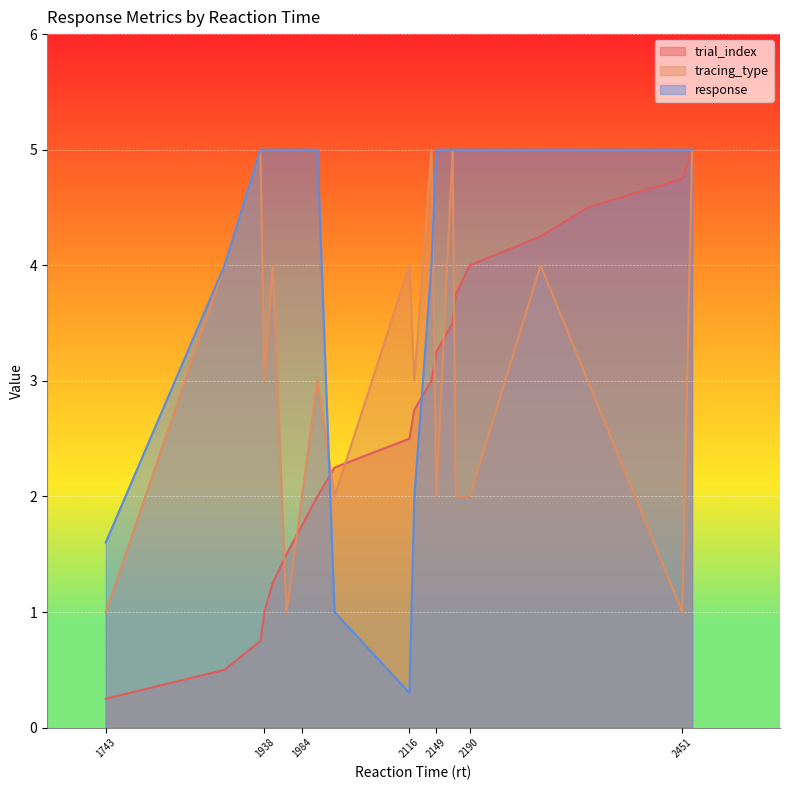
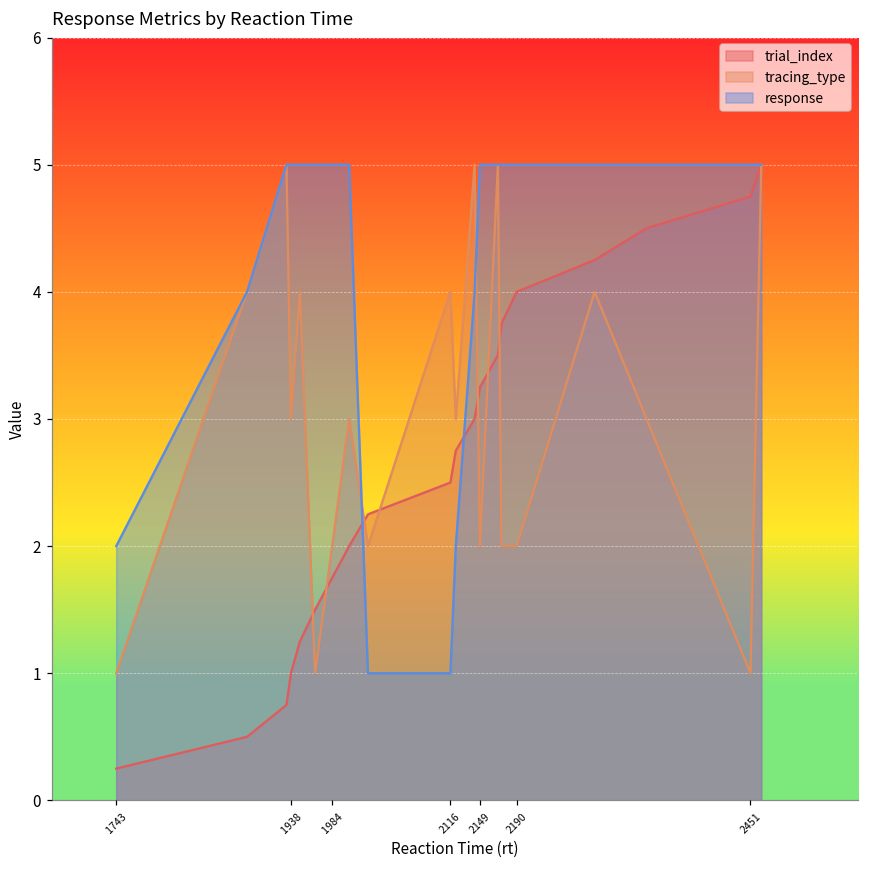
response, 1743: 1.6 -> 2.0
response, 2116: 0.3 -> 1.0
